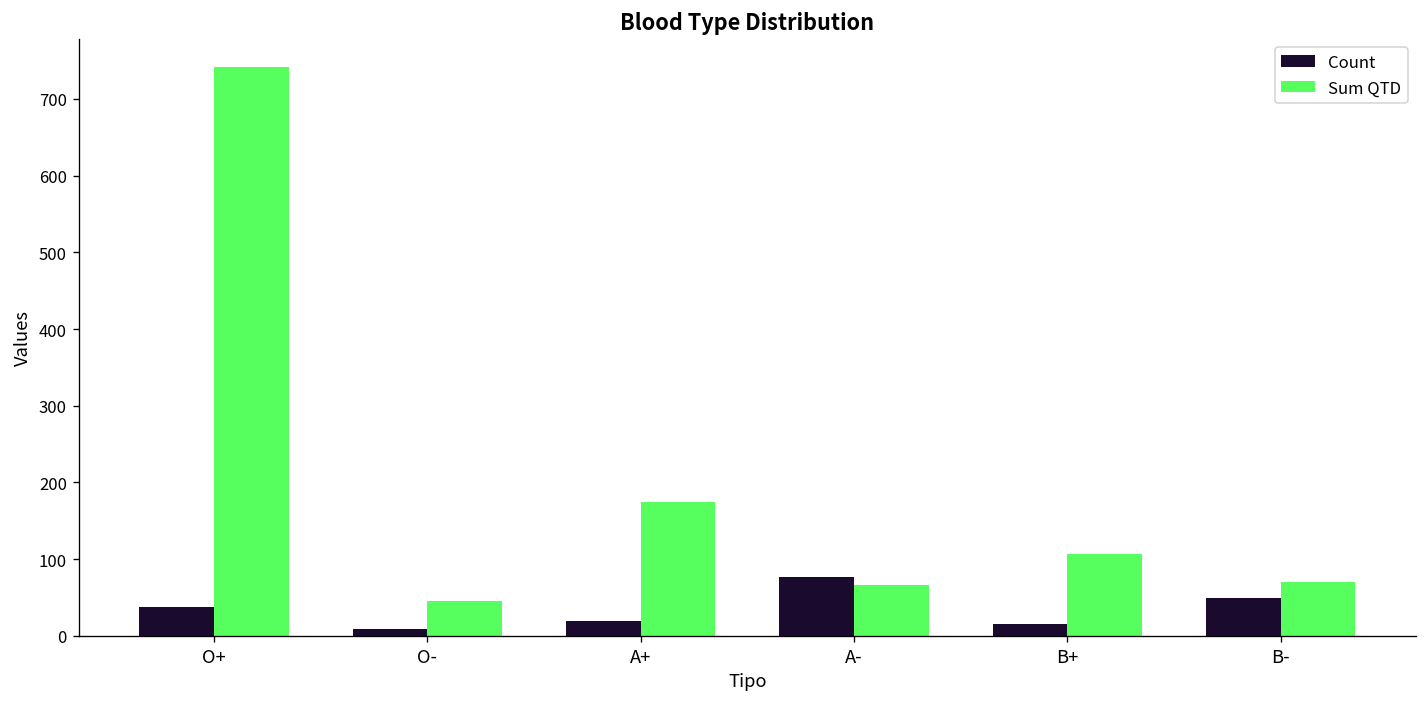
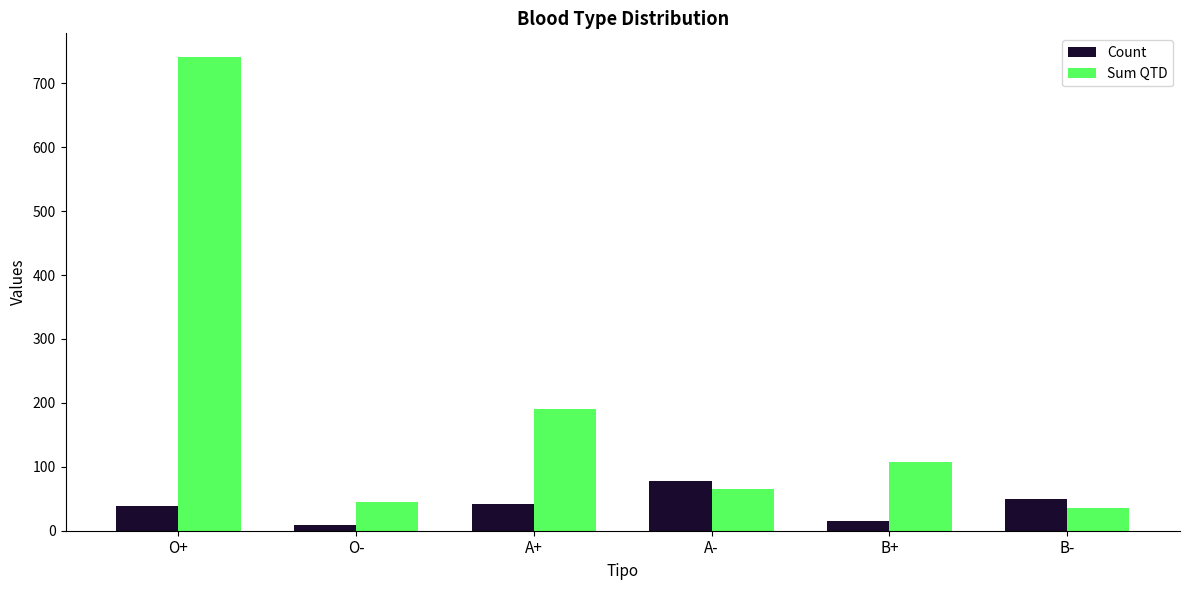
Count, A+: 20 -> 40
Sum QTD, A+: 180 -> 190
Sum QTD, B-: 70 -> 40
